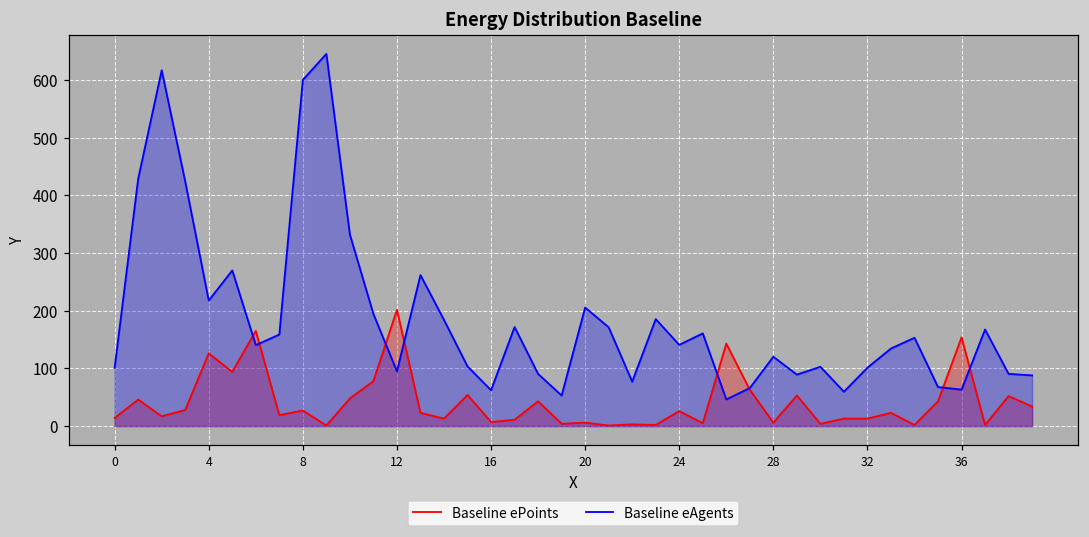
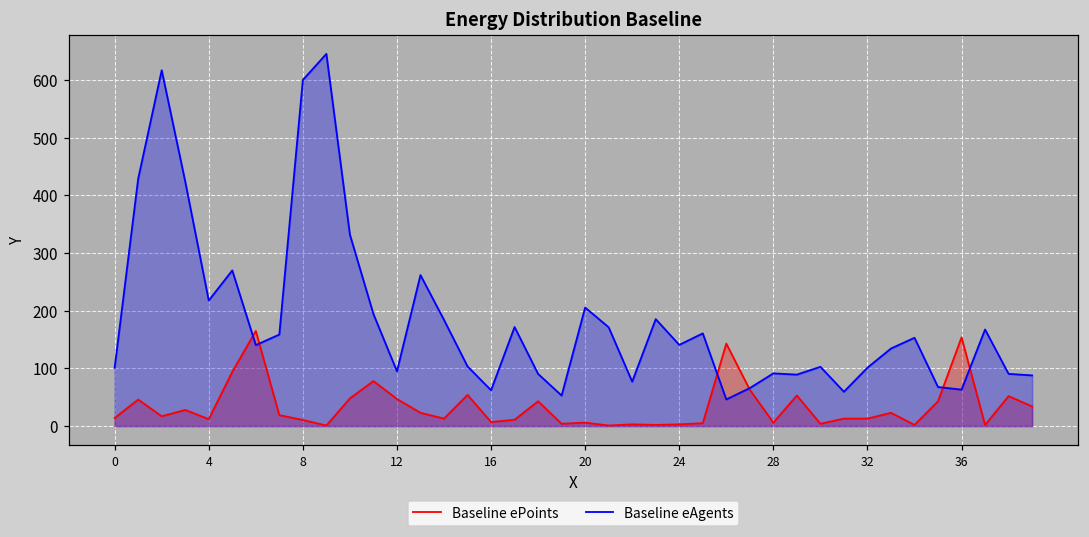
Baseline ePoints, 4: 130 -> 10
Baseline ePoints, 8: 30 -> 10
Baseline ePoints, 12: 200 -> 50
Baseline ePoints, 24: 30 -> 0
Baseline eAgents, 28: 120 -> 90
